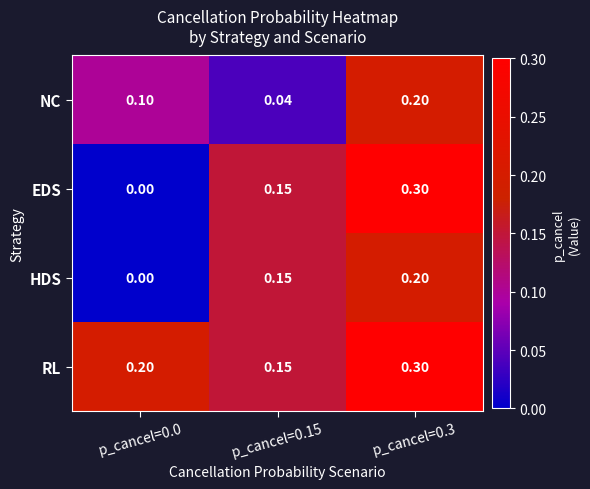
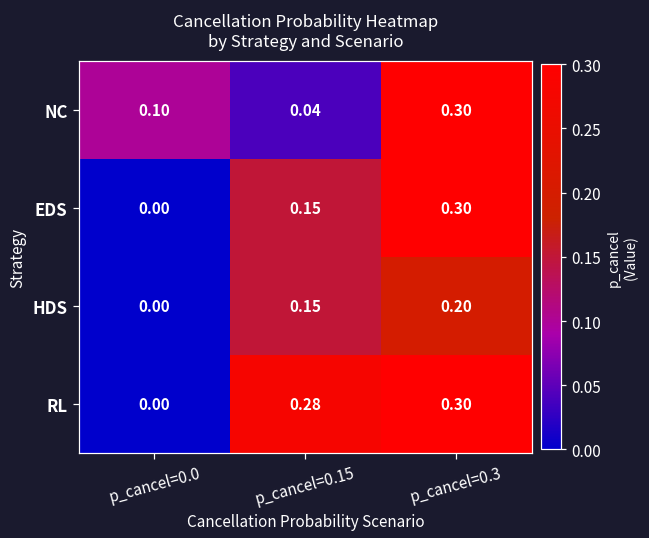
NC, p_cancel=0.3: 0.20 -> 0.30
RL, p_cancel=0.0: 0.20 -> 0.00
RL, p_cancel=0.15: 0.15 -> 0.28
